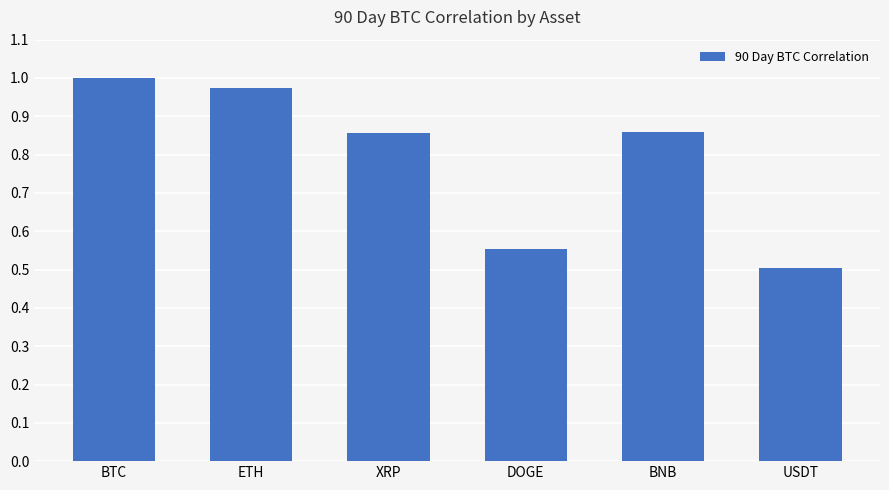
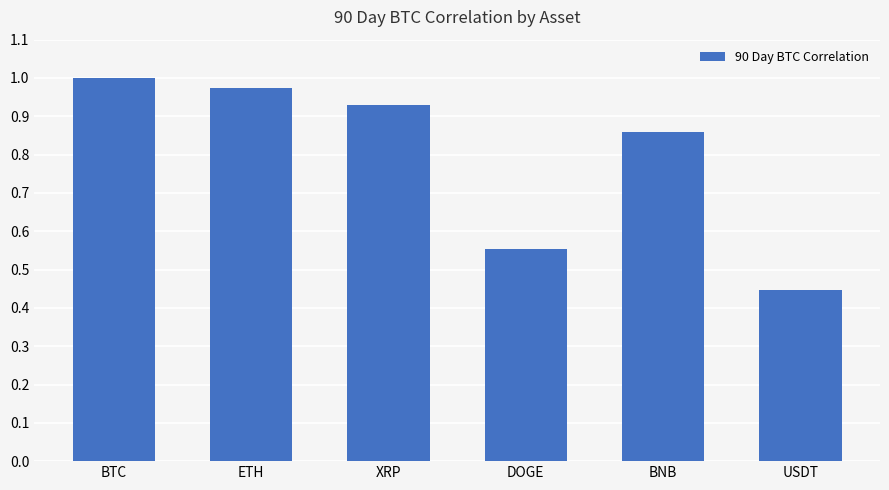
XRP: 0.86 -> 0.93
USDT: 0.50 -> 0.45
